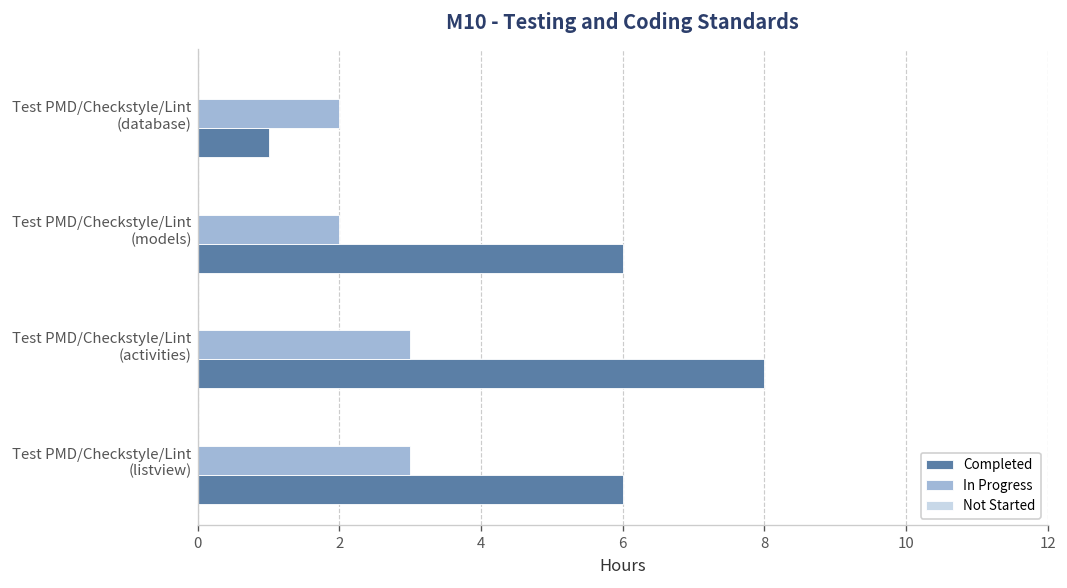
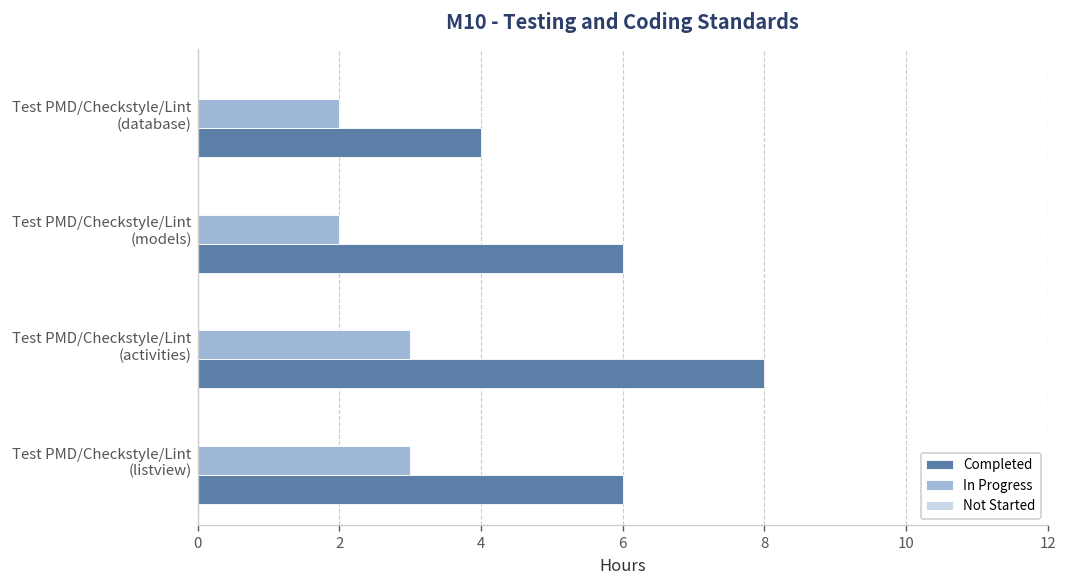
Completed, Test PMD/Checkstyle/Lint (database): 1 -> 4
